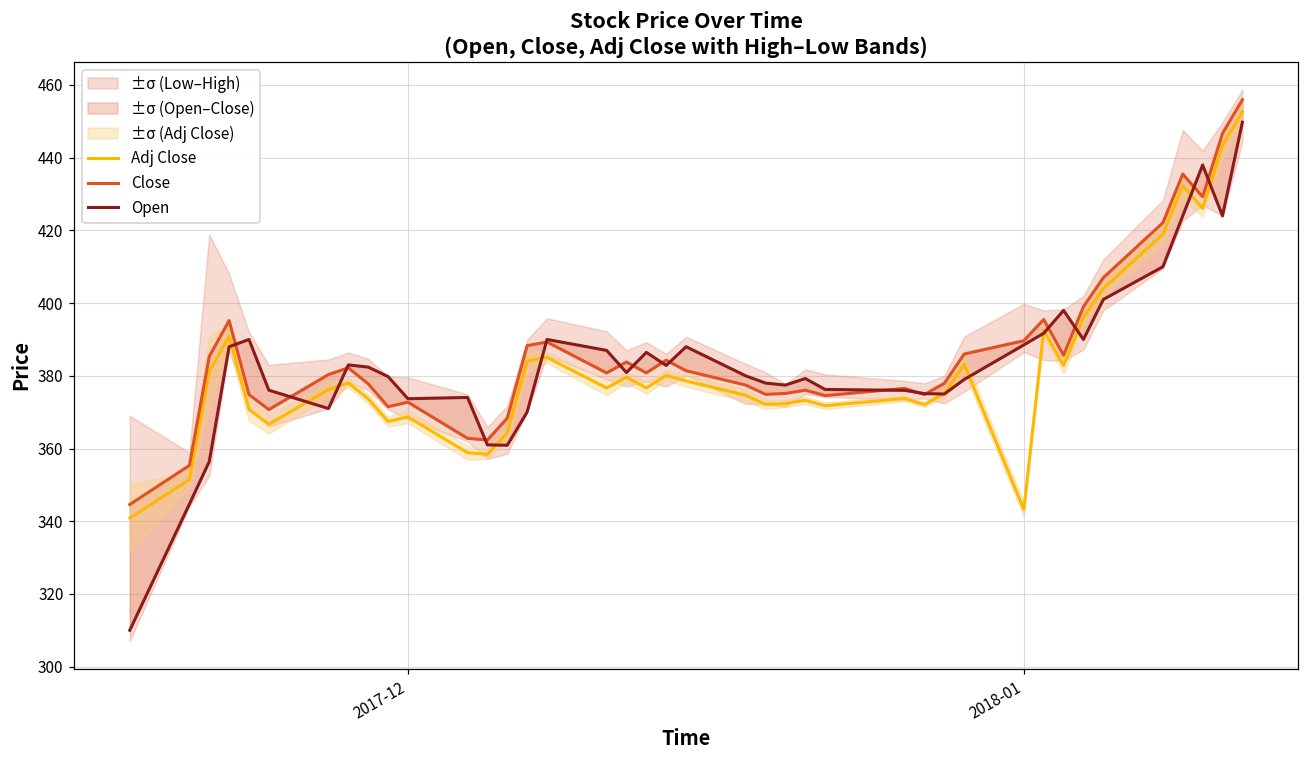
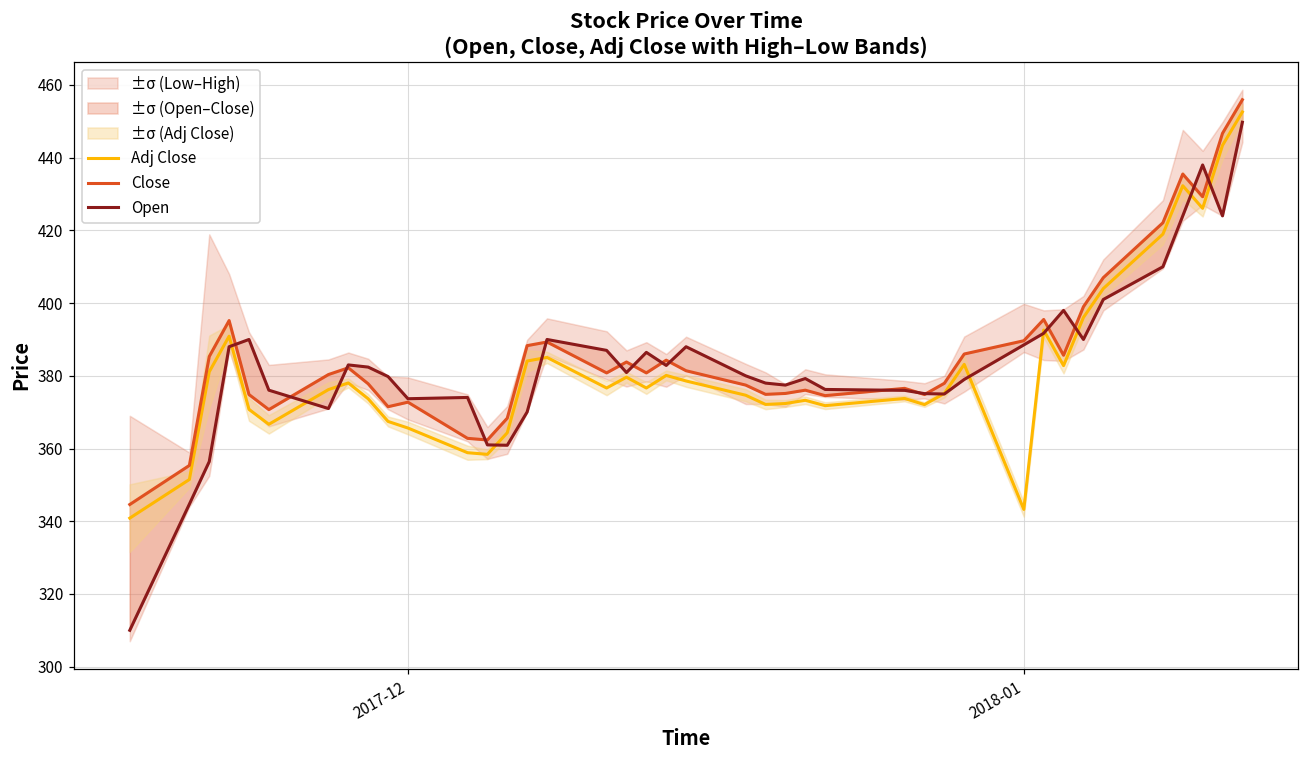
Adj Close, 2017-12: 369 -> 366
